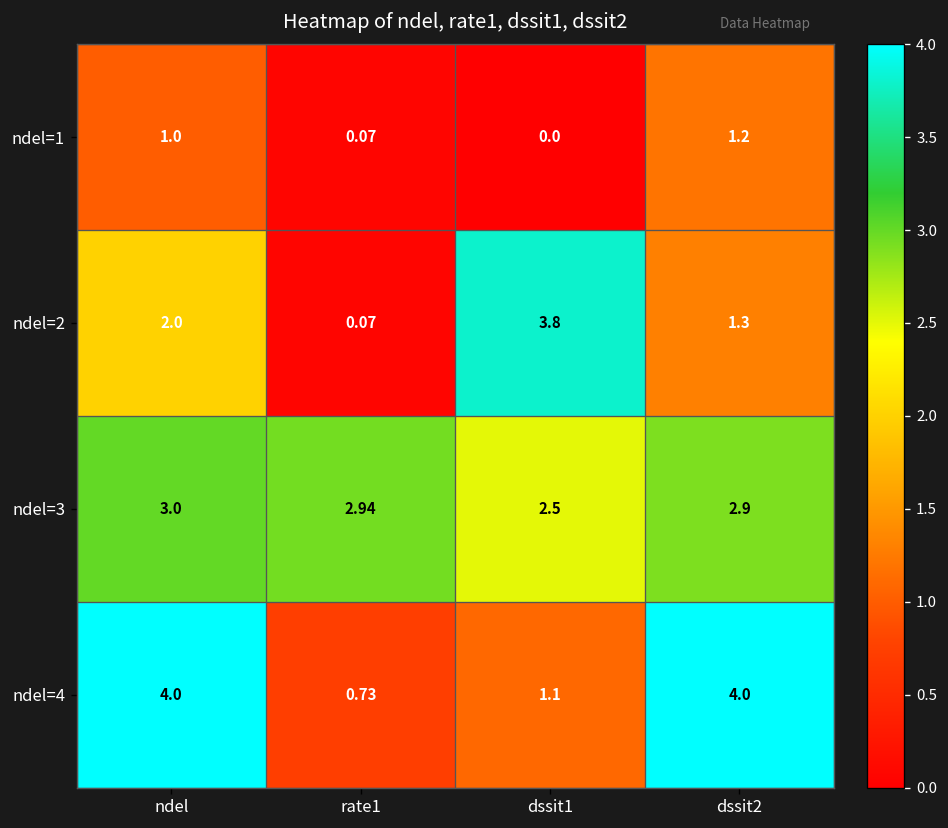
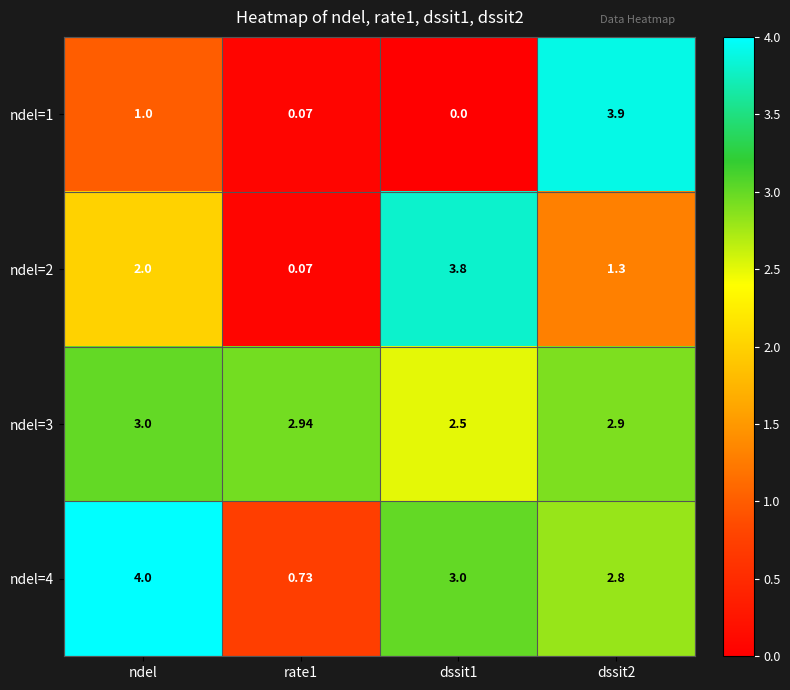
ndel=1, dssit2: 1.2 -> 3.9
ndel=4, dssit1: 1.1 -> 3.0
ndel=4, dssit2: 4.0 -> 2.8
